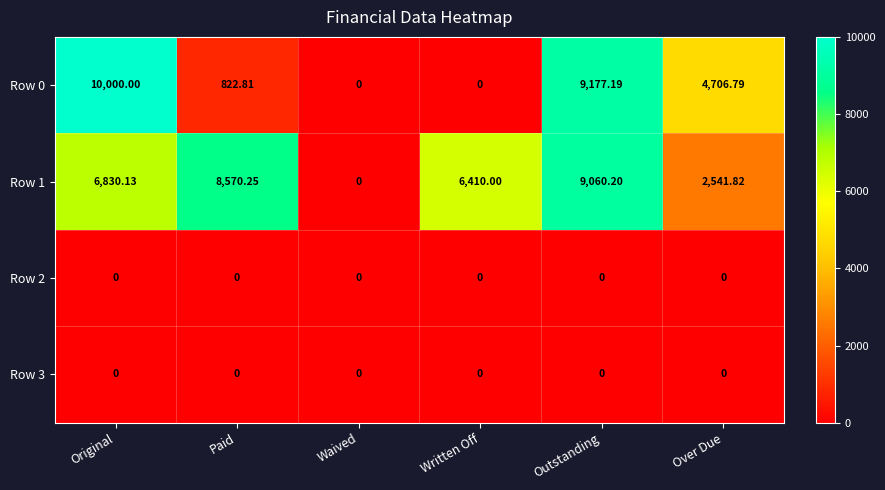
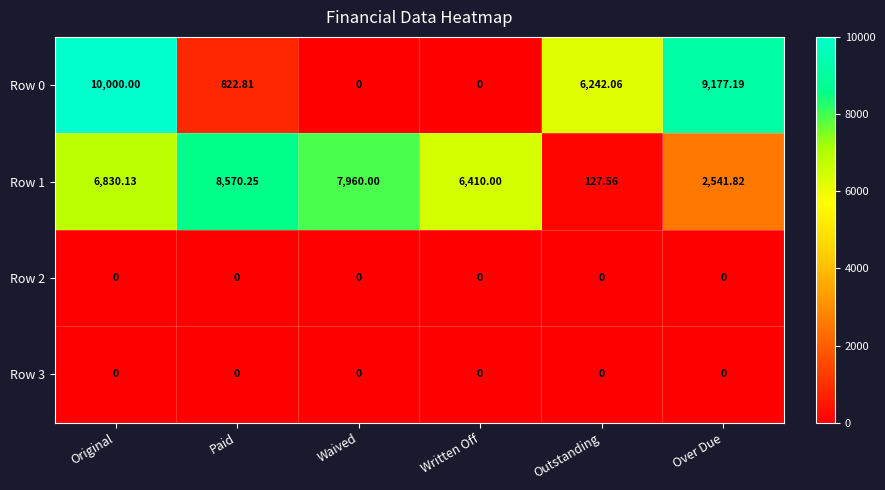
Row 0, Outstanding: 9,177.19 -> 6,242.06
Row 0, Over Due: 4,706.79 -> 9,177.19
Row 1, Waived: 0 -> 7,960.00
Row 1, Outstanding: 9,060.20 -> 127.56
